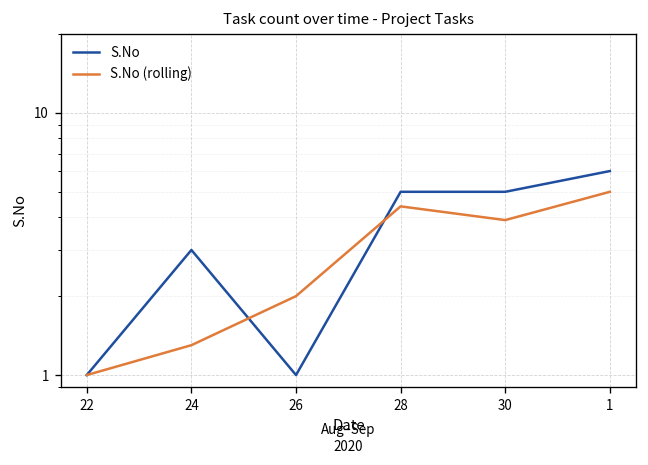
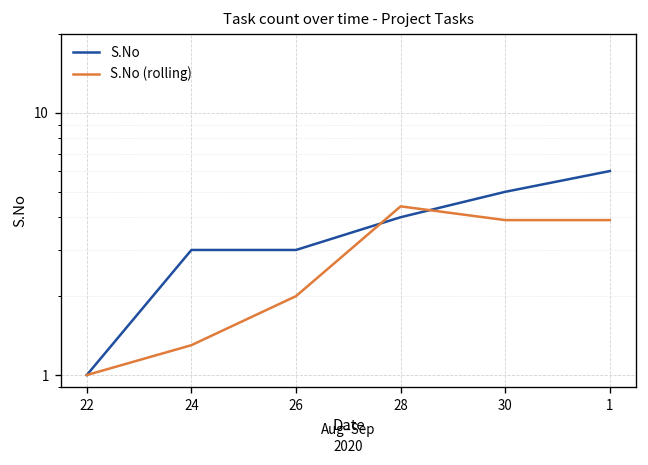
S.No, 26: 1 -> 3
S.No, 28: 5 -> 4
S.No (rolling), 1: 5.0 -> 3.9
